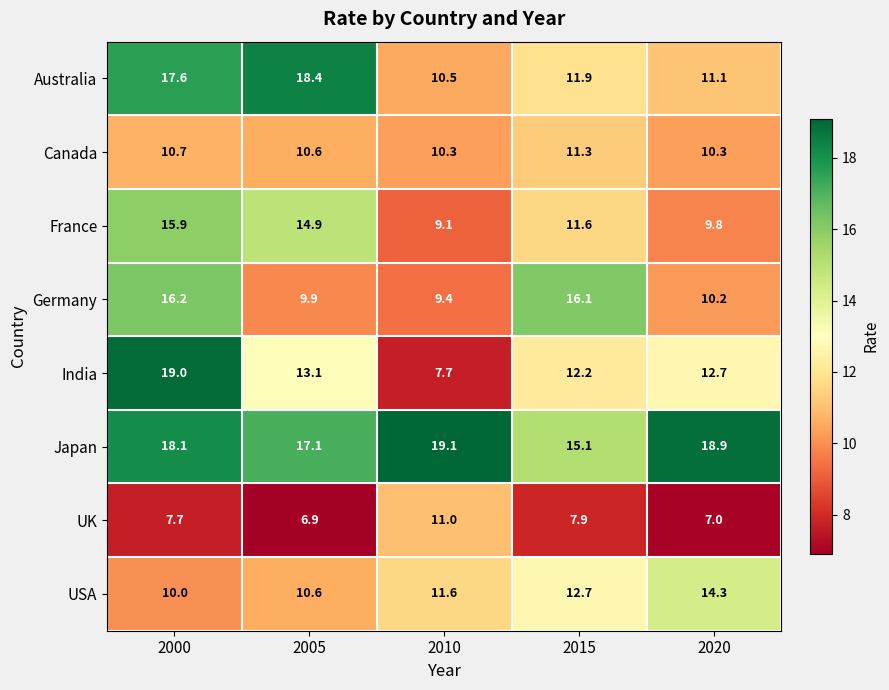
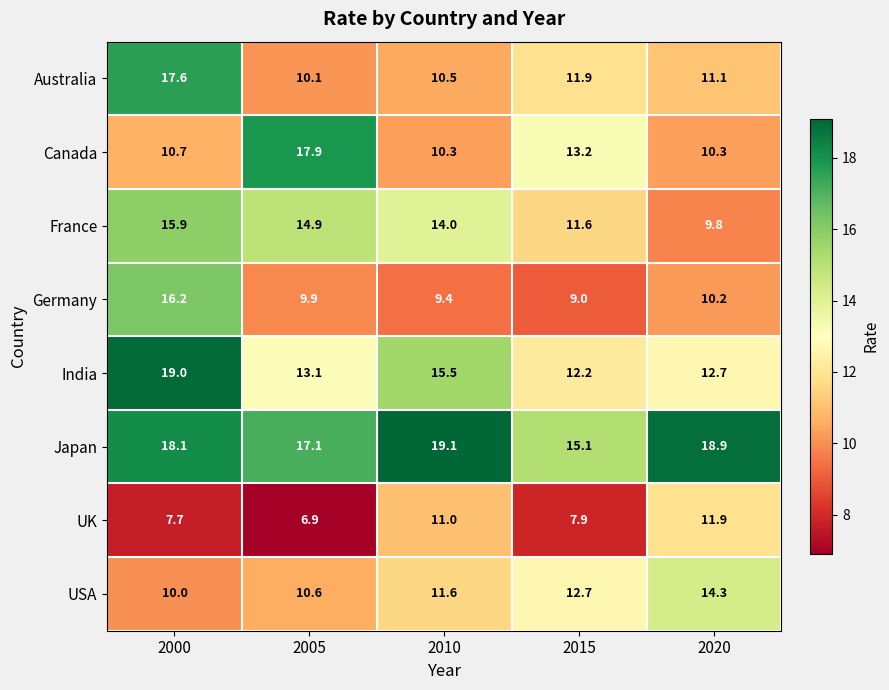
Australia, 2005: 18.4 -> 10.1
Canada, 2005: 10.6 -> 17.9
Canada, 2015: 11.3 -> 13.2
France, 2010: 9.1 -> 14.0
Germany, 2015: 16.1 -> 9.0
India, 2010: 7.7 -> 15.5
UK, 2020: 7.0 -> 11.9
